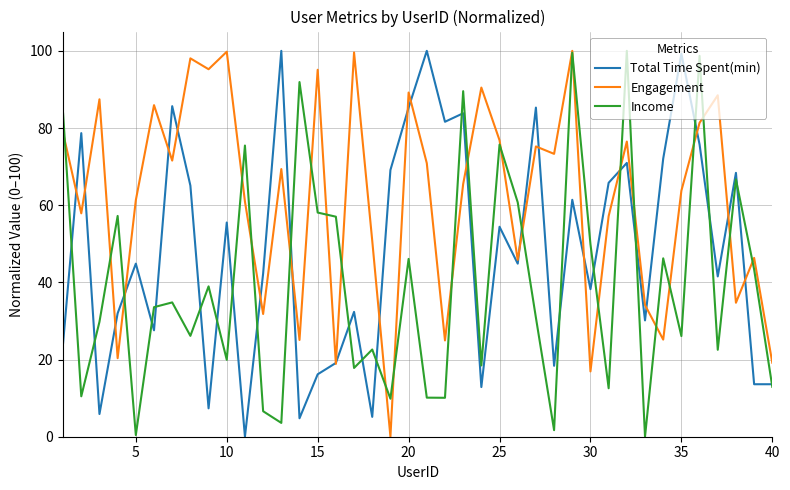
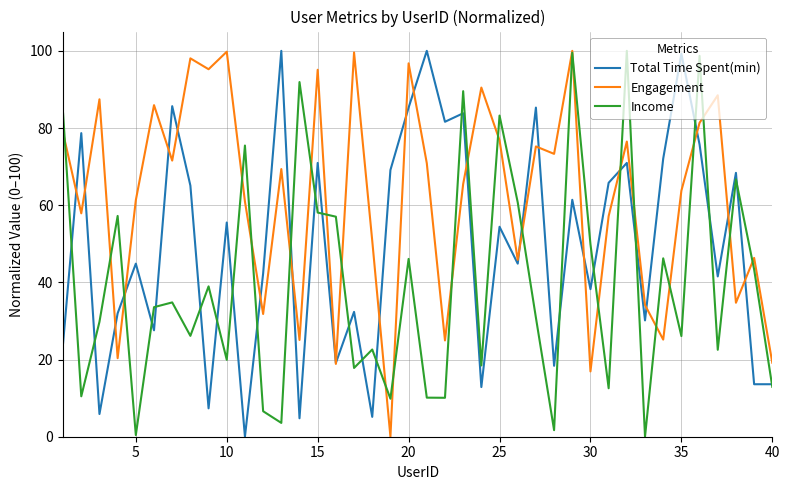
Total Time Spent(min), 15: 16 -> 71
Engagement, 20: 89 -> 97
Income, 25: 76 -> 83
